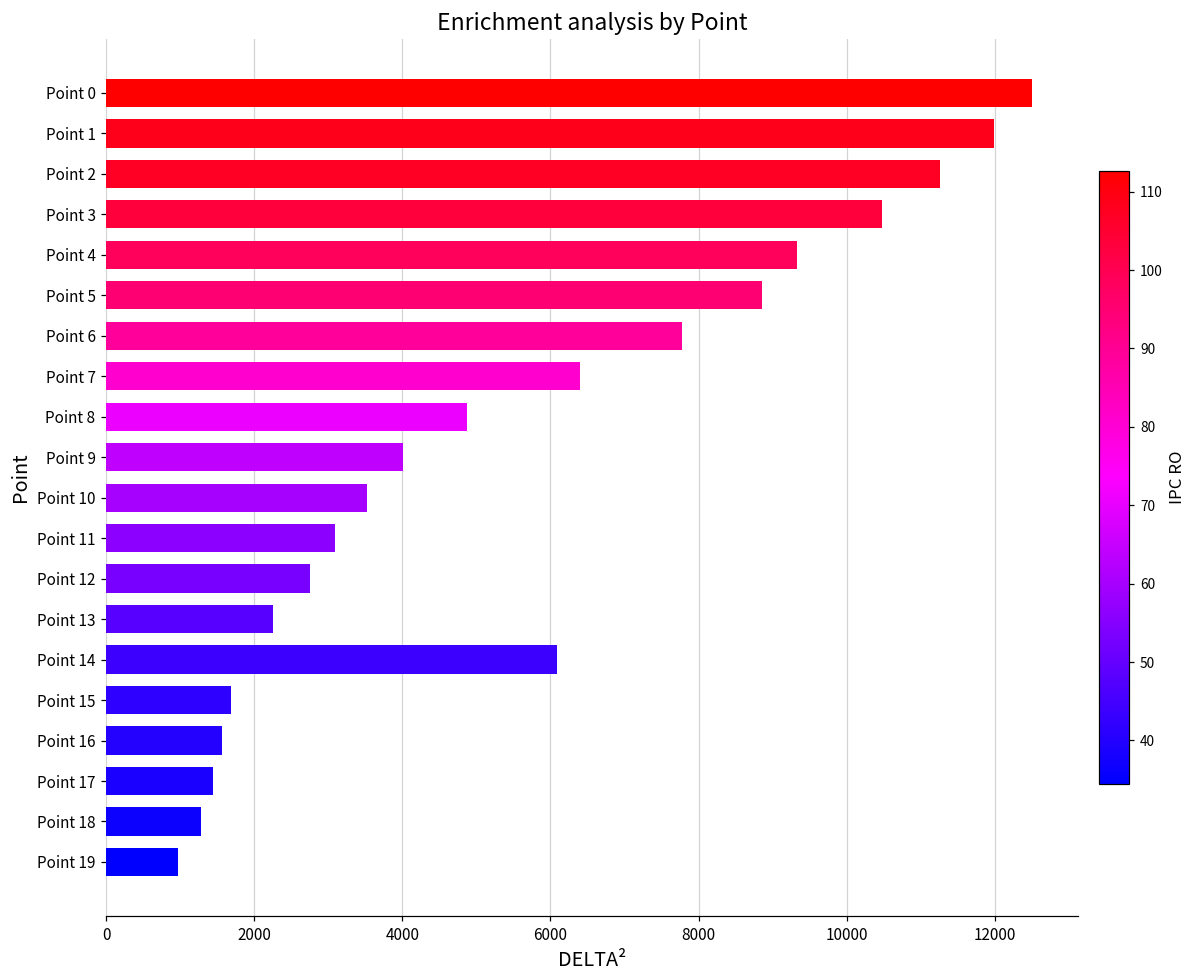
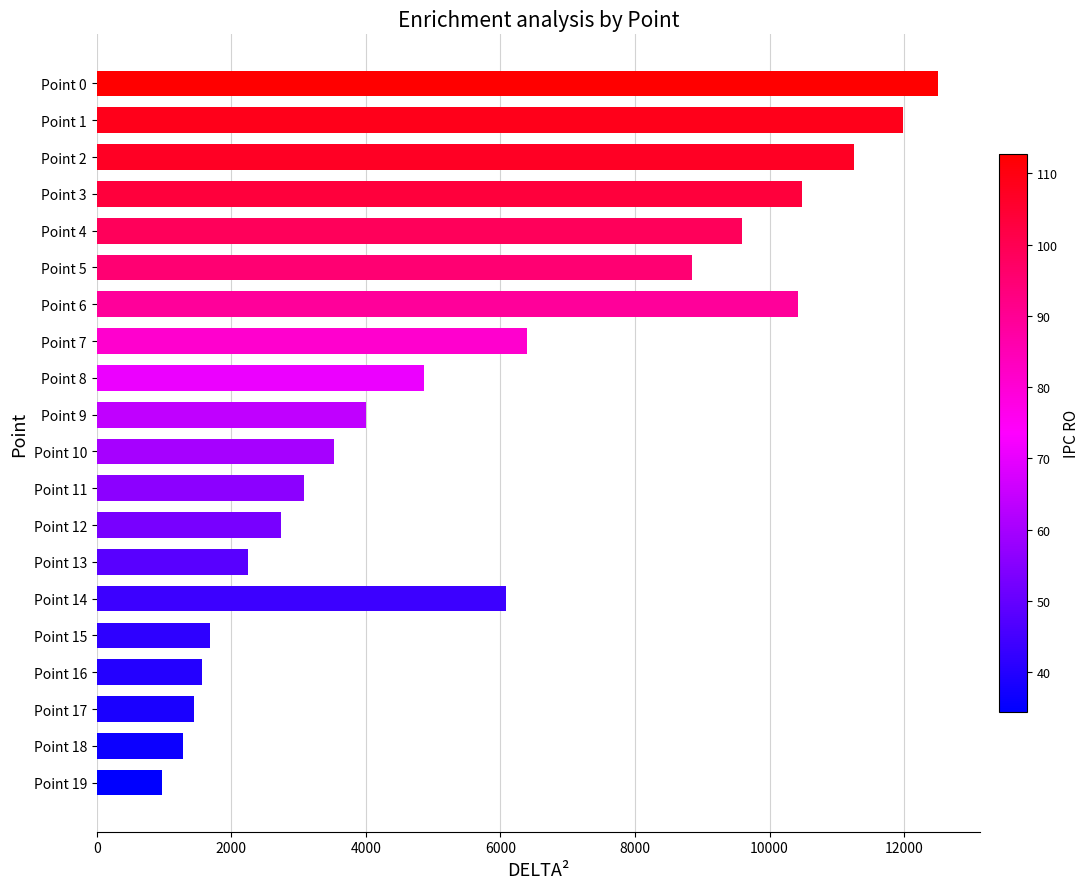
Point 4: 9300 -> 9600
Point 6: 7800 -> 10400
